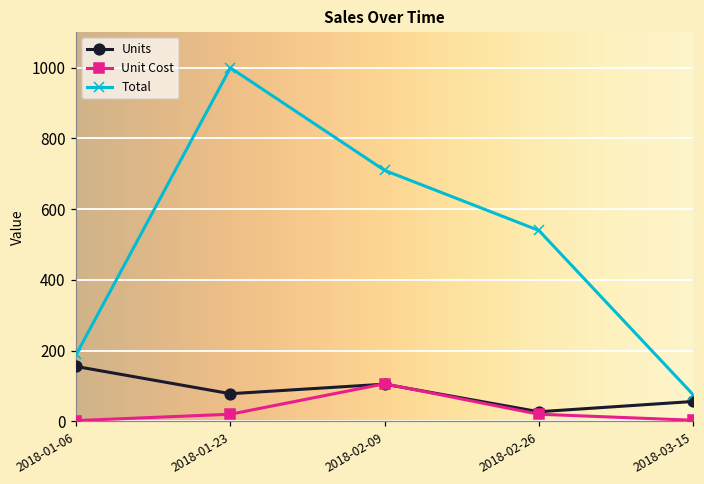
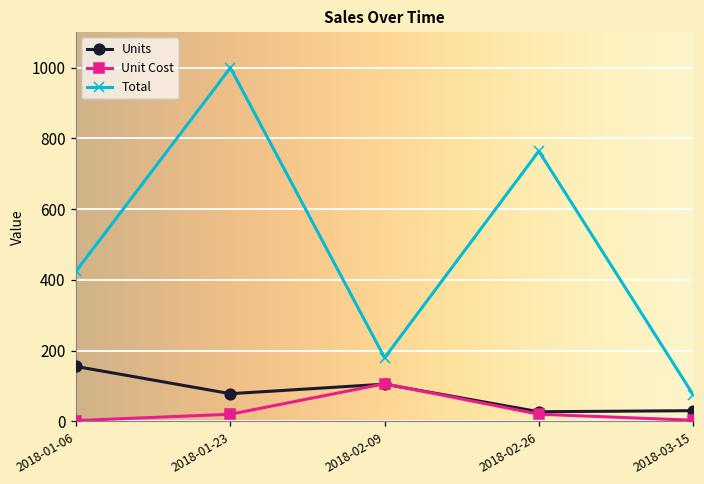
Total, 2018-01-06: 190 -> 430
Total, 2018-02-09: 710 -> 180
Total, 2018-02-26: 540 -> 760
Units, 2018-03-15: 60 -> 30
